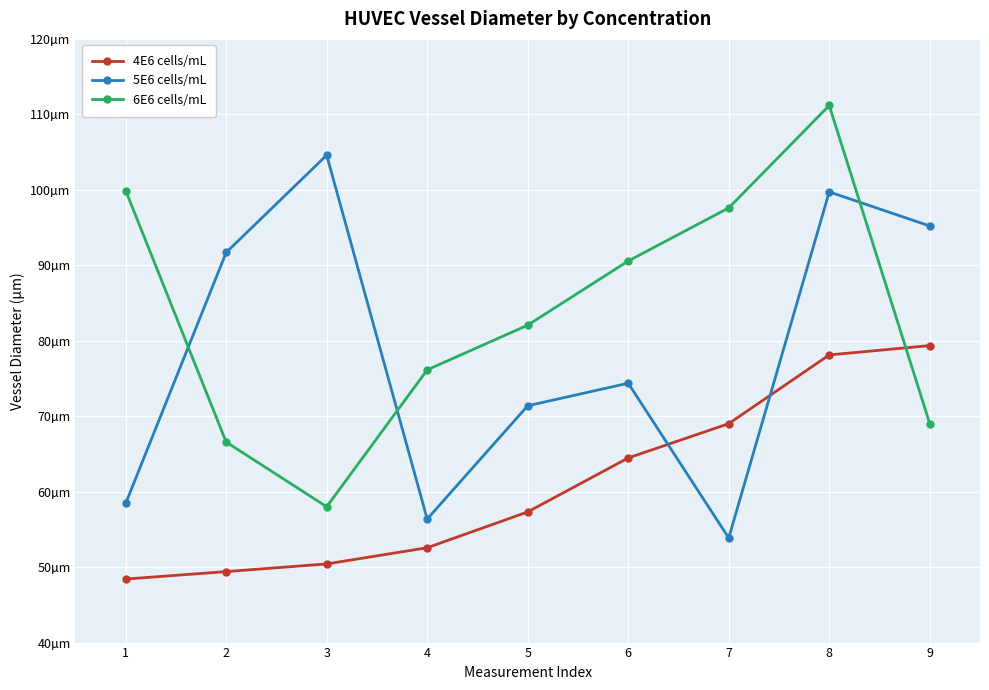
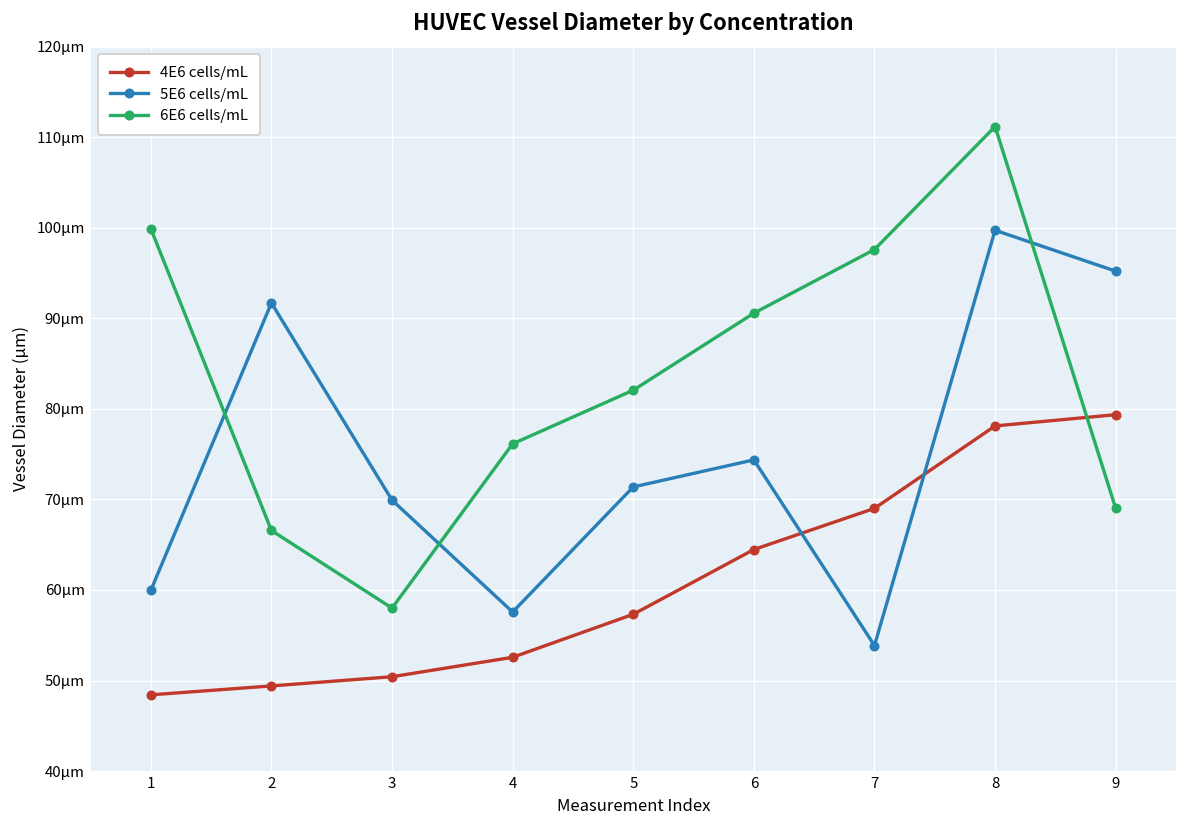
5E6 cells/mL, 1: 58µm -> 60µm
5E6 cells/mL, 3: 105µm -> 70µm
5E6 cells/mL, 4: 56µm -> 58µm
